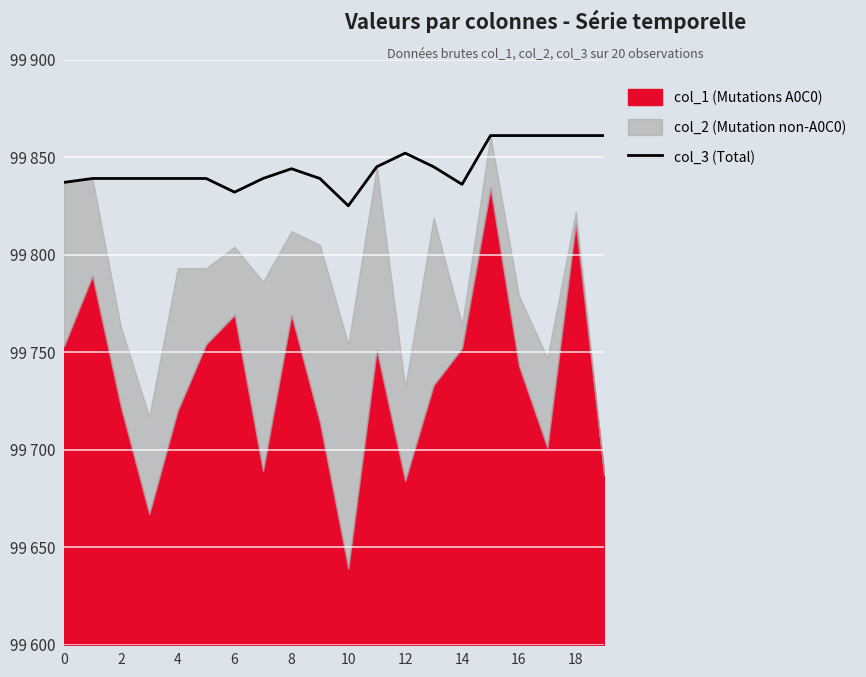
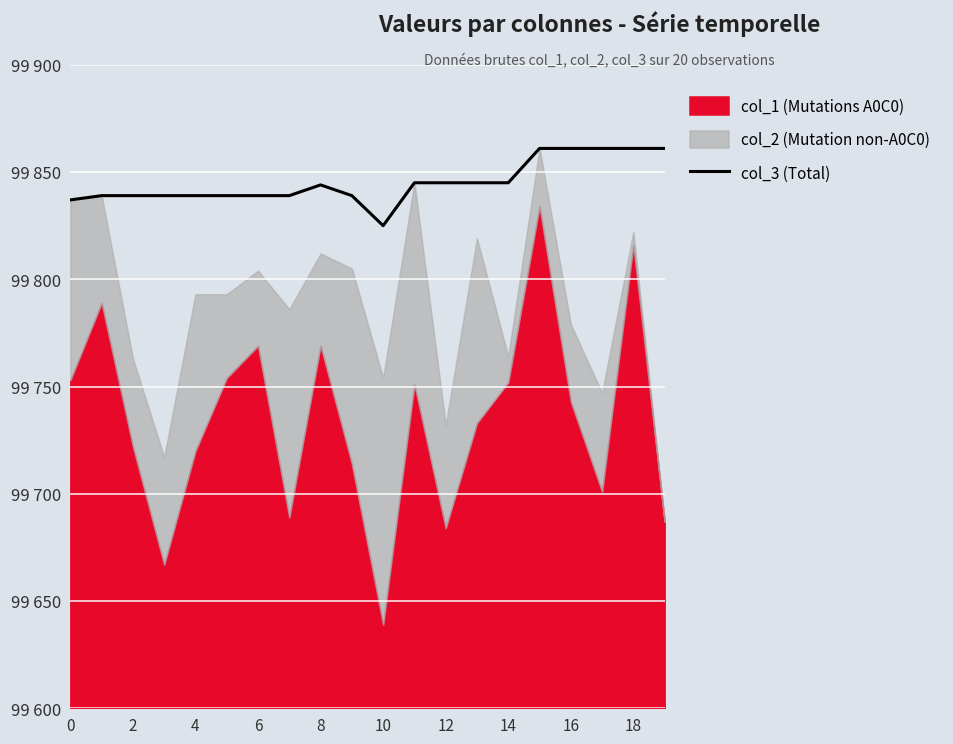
col_3 (Total), 6: 99832 -> 99839
col_3 (Total), 12: 99852 -> 99845
col_3 (Total), 14: 99836 -> 99845
